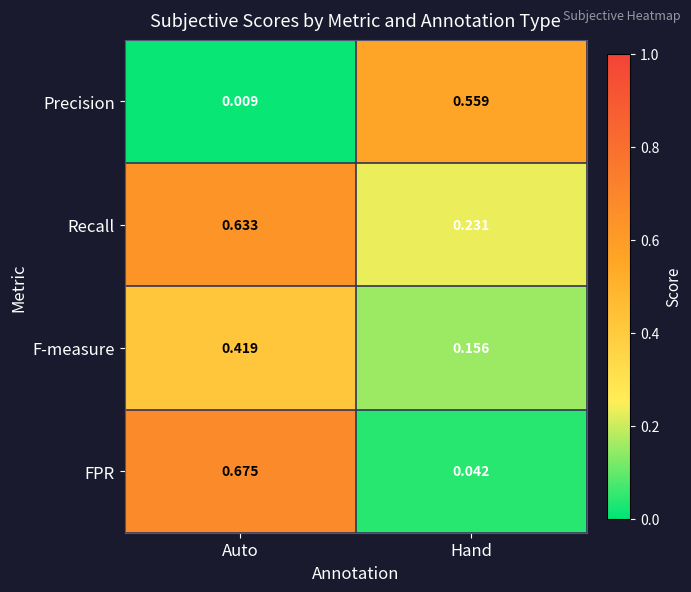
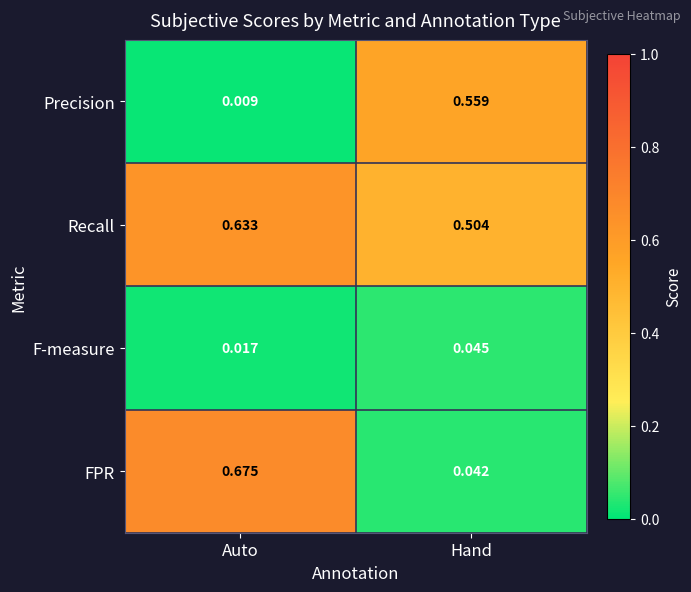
Recall, Hand: 0.231 -> 0.504
F-measure, Auto: 0.419 -> 0.017
F-measure, Hand: 0.156 -> 0.045
